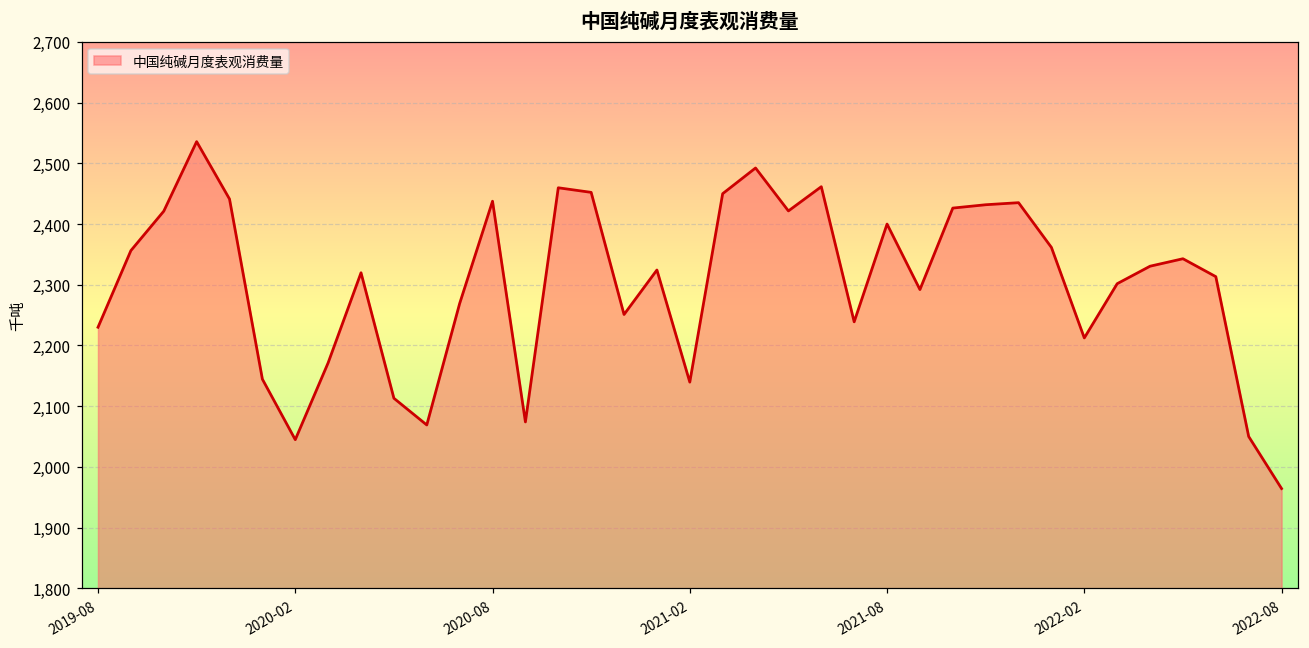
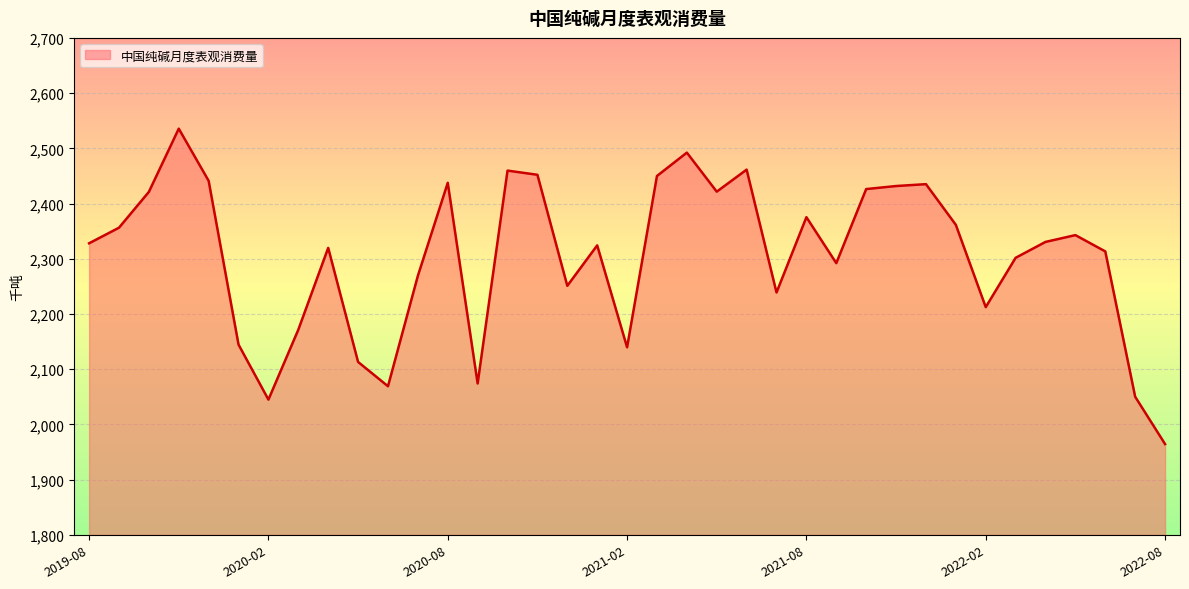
2019-08: 2,230 -> 2,330
2021-08: 2,400 -> 2,380
